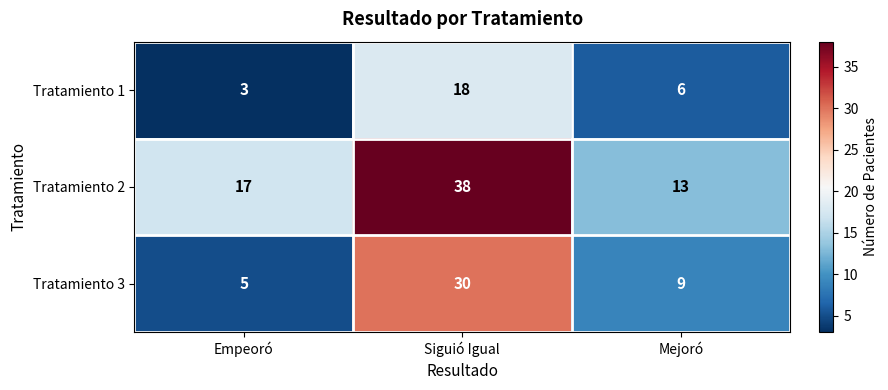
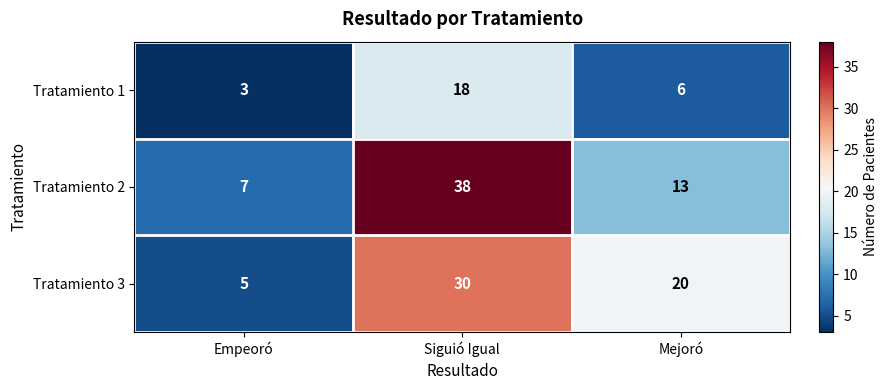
Tratamiento 2, Empeoró: 17 -> 7
Tratamiento 3, Mejoró: 9 -> 20
